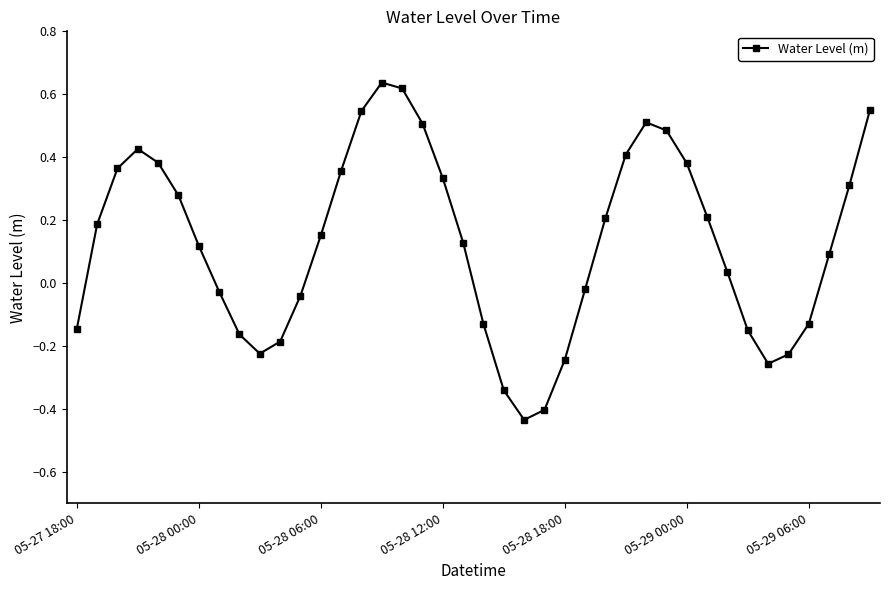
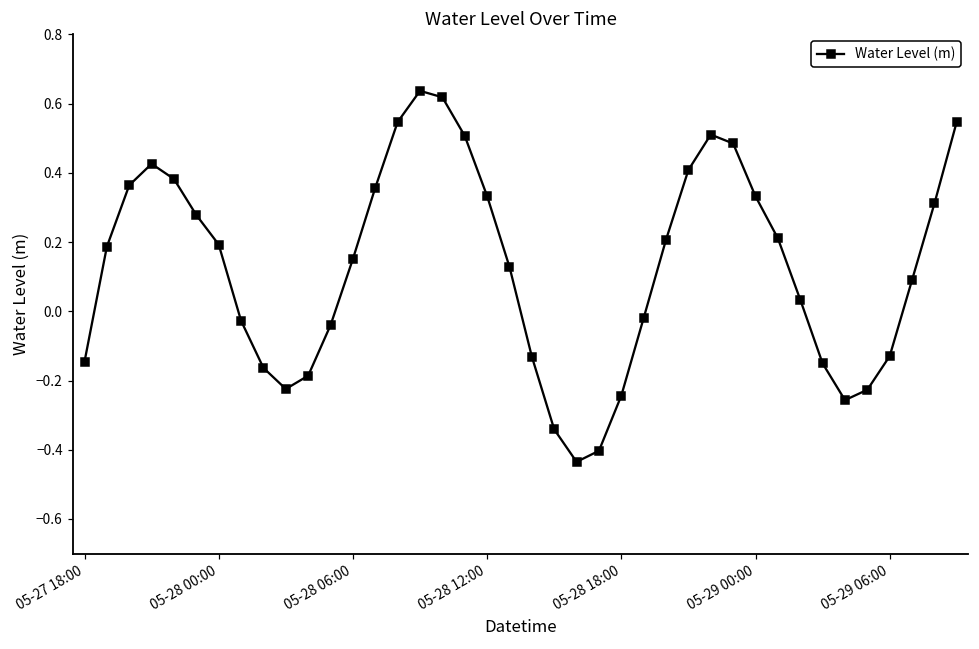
05-28 00:00: 0.12 -> 0.19
05-29 00:00: 0.38 -> 0.33
